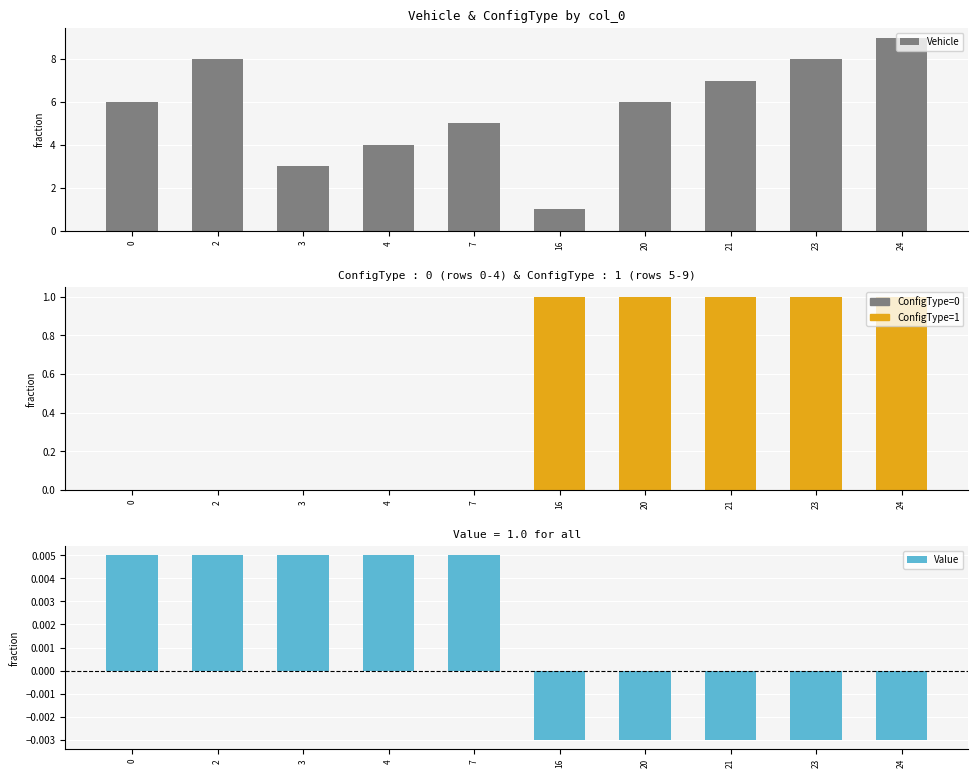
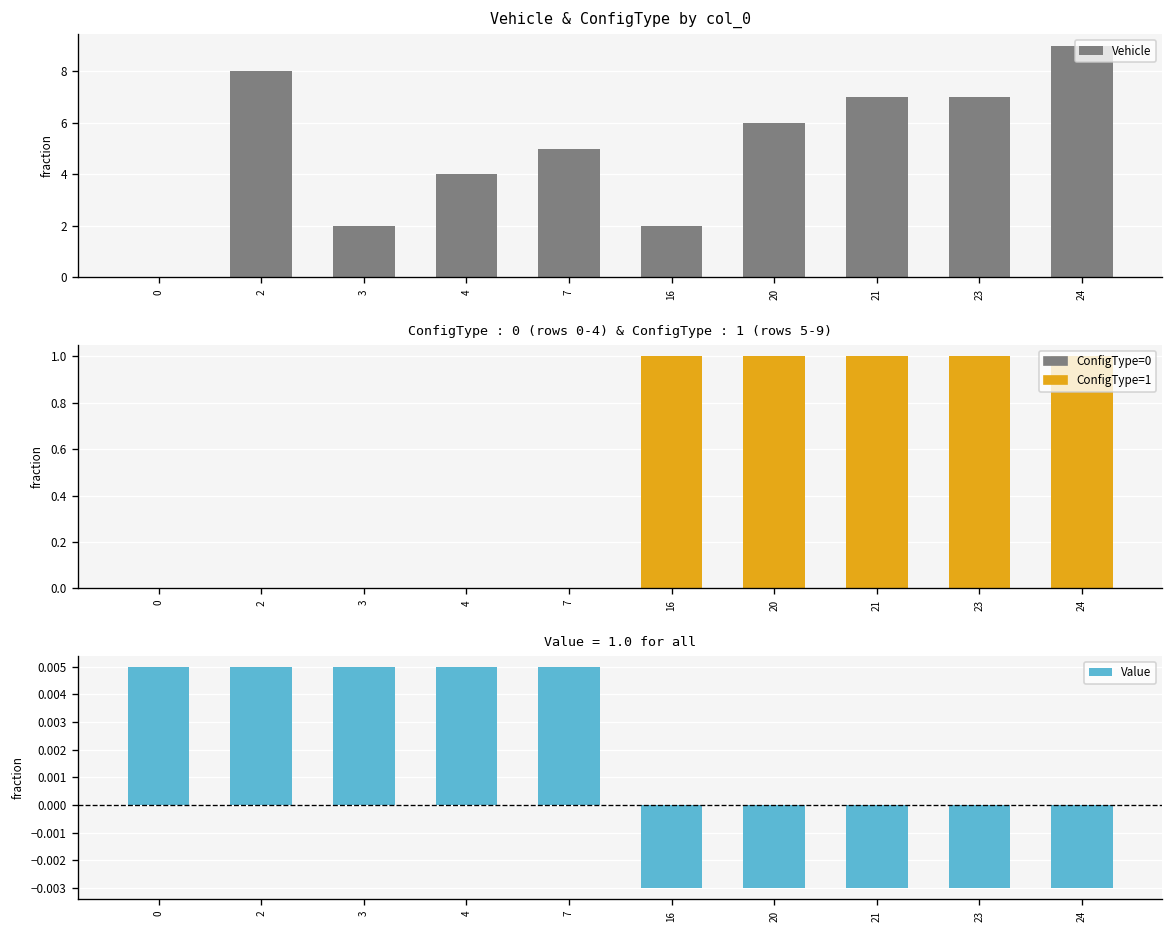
Vehicle & ConfigType by col_0, 0: 6 -> 0
Vehicle & ConfigType by col_0, 3: 3 -> 2
Vehicle & ConfigType by col_0, 16: 1 -> 2
Vehicle & ConfigType by col_0, 23: 8 -> 7
